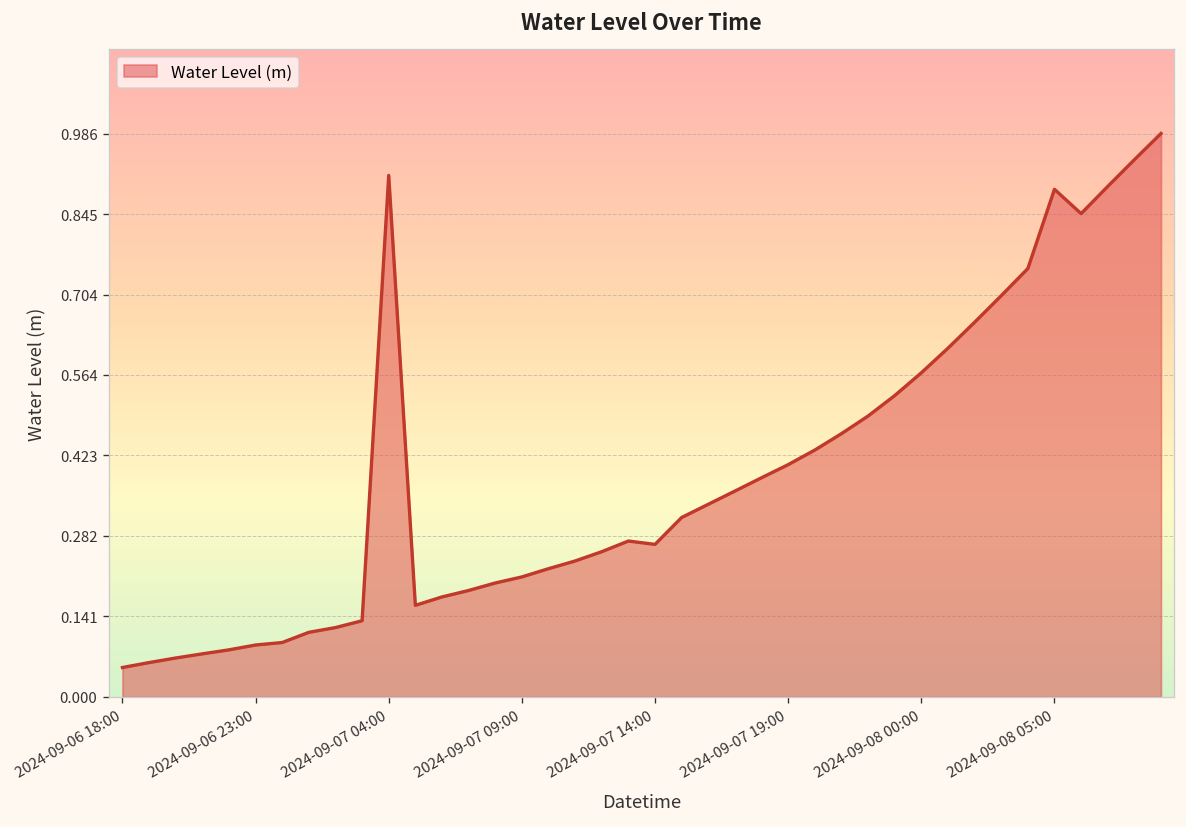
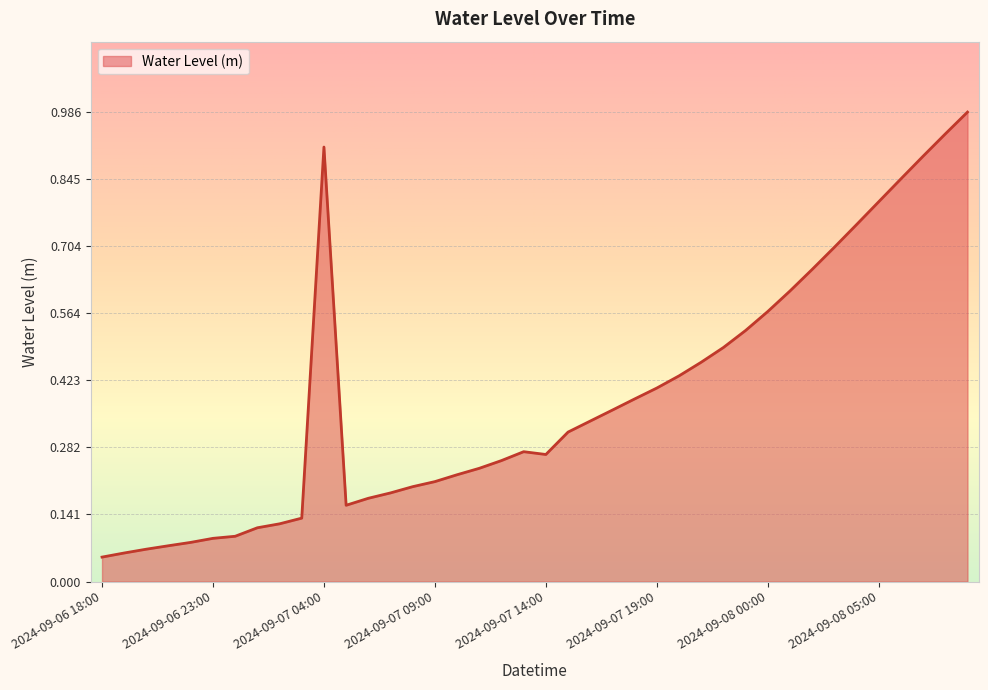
2024-09-08 05:00: 0.89 -> 0.80
